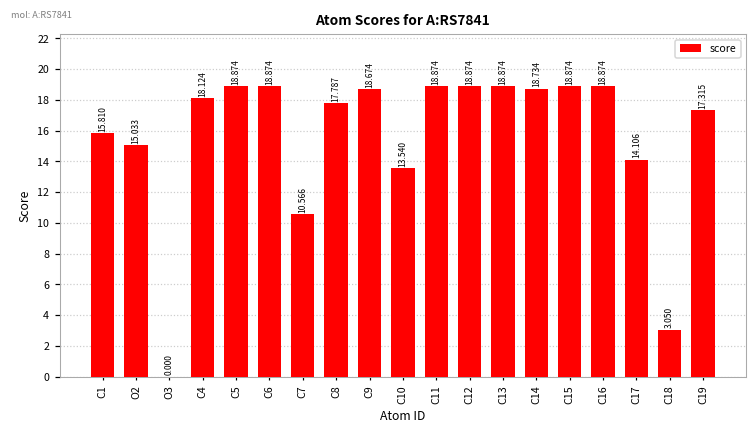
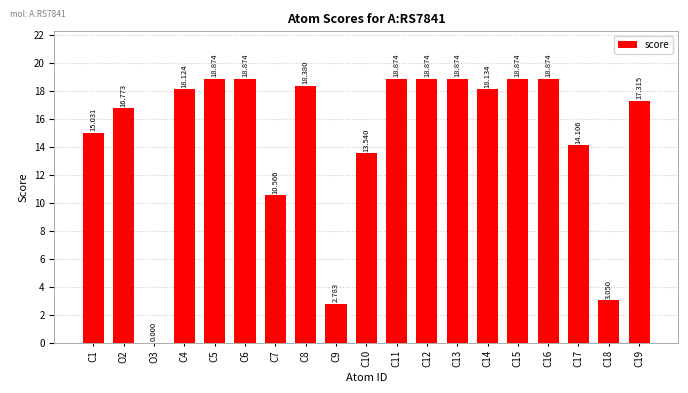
C1: 15.810 -> 15.031
O2: 15.033 -> 16.773
C8: 17.787 -> 18.380
C9: 18.674 -> 2.783
C14: 18.734 -> 18.134
